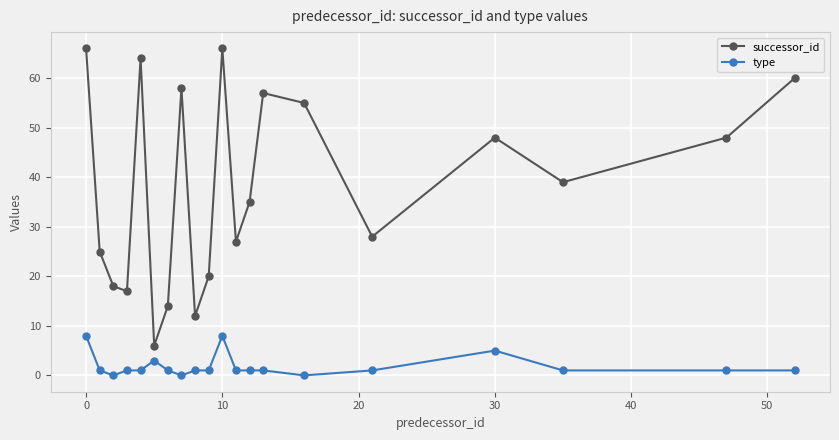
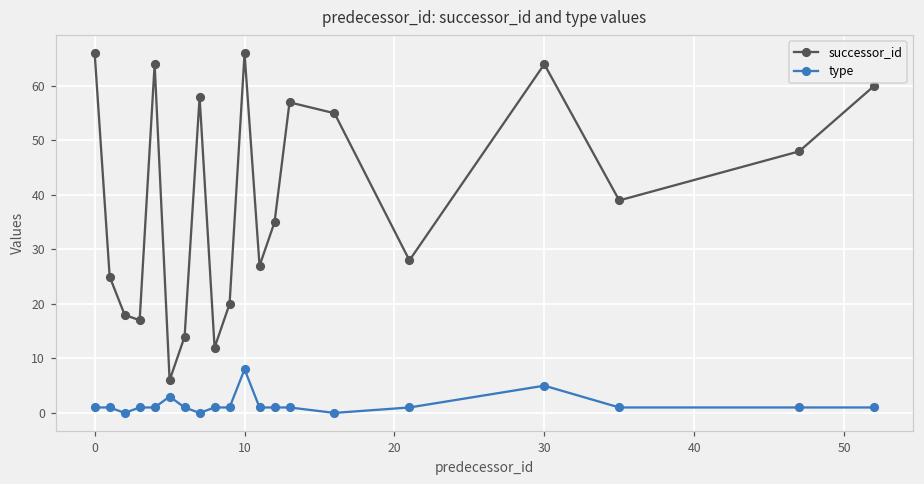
type, 0: 8 -> 1
successor_id, 30: 48 -> 64
